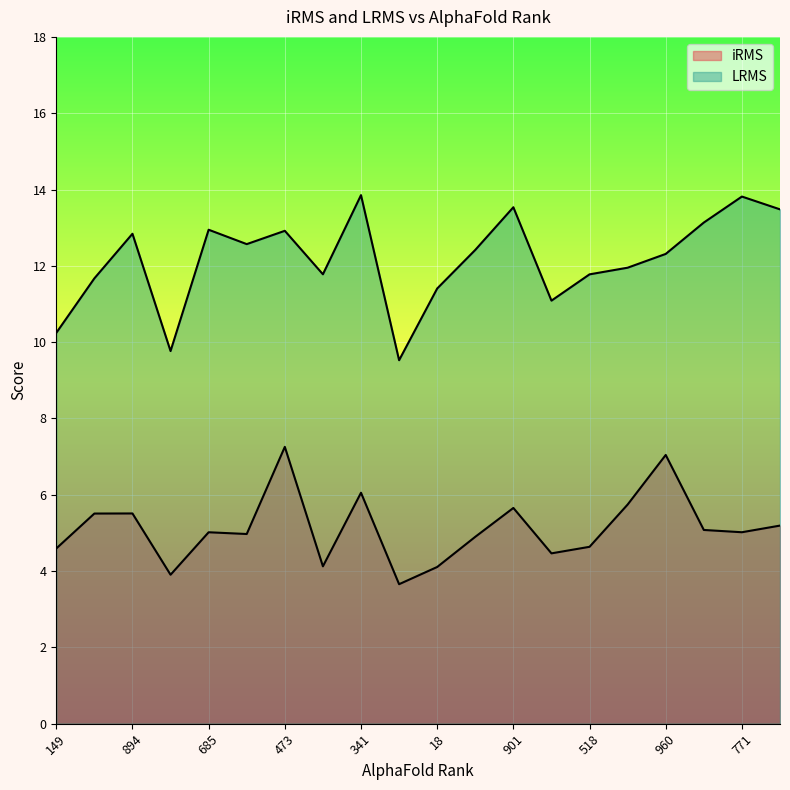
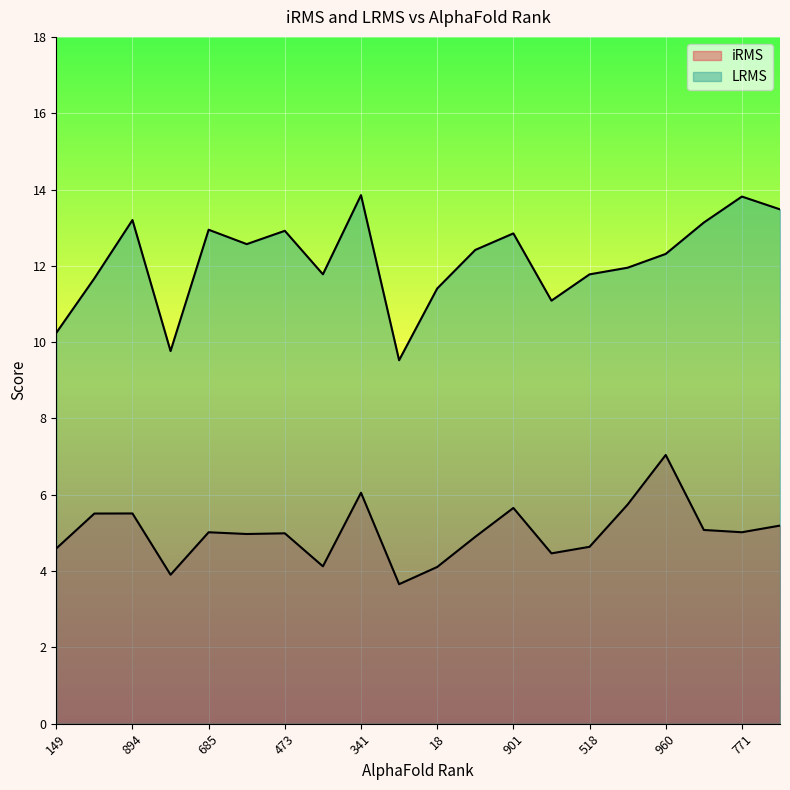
LRMS, 894: 12.8 -> 13.2
iRMS, 473: 7.3 -> 5.0
LRMS, 901: 13.5 -> 12.8
